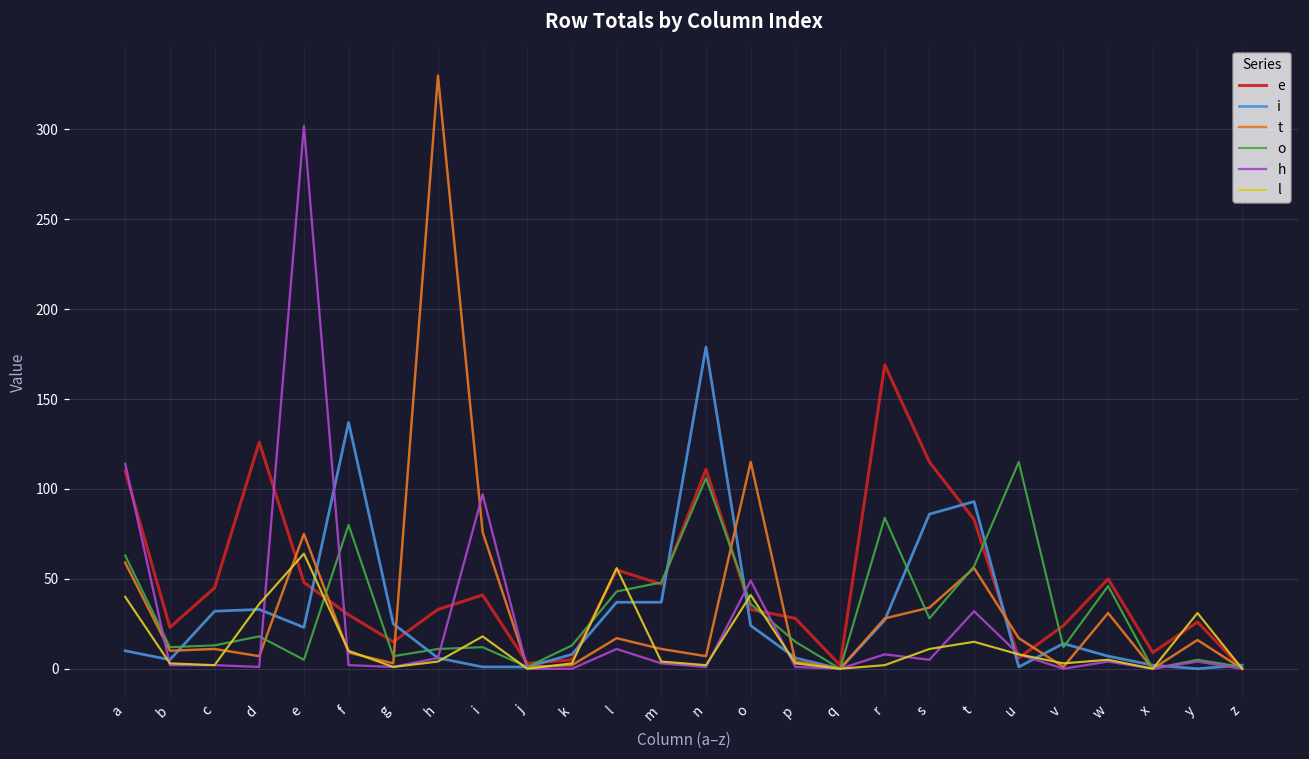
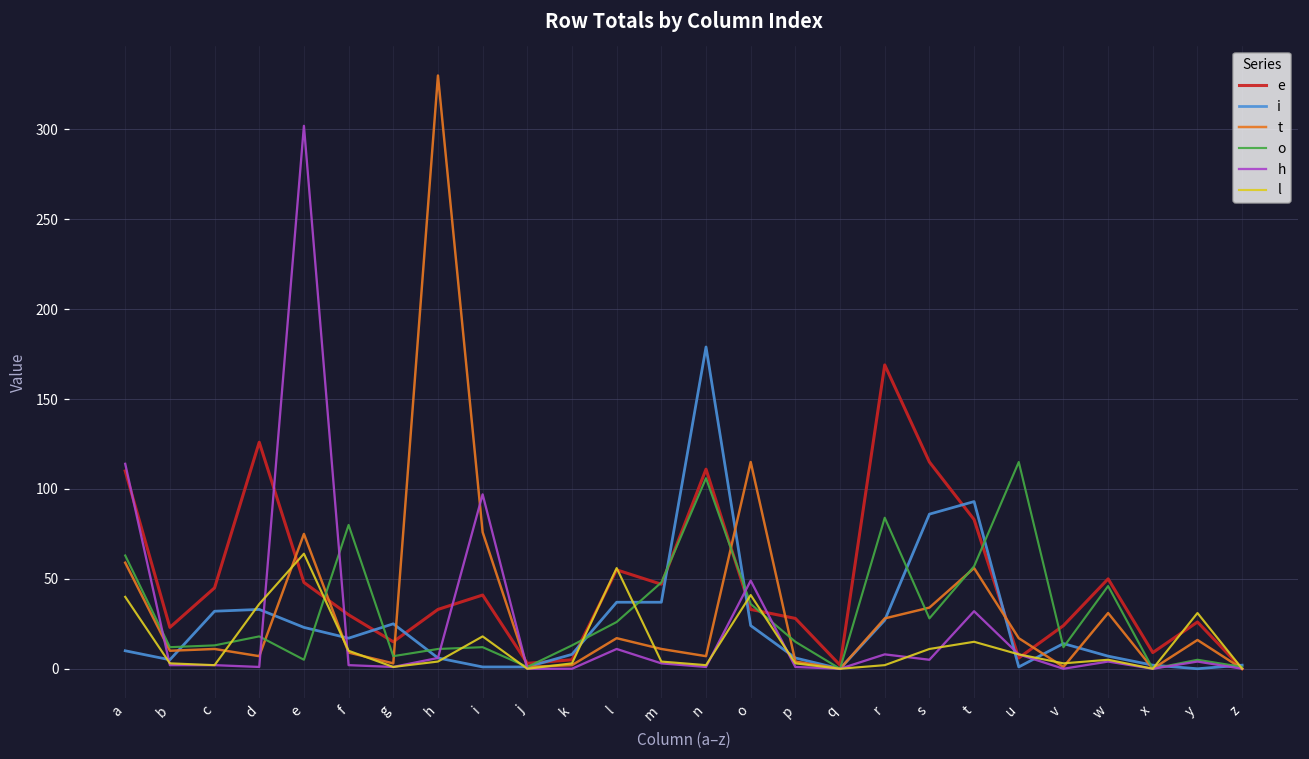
i, f: 137 -> 17
o, l: 43 -> 26
